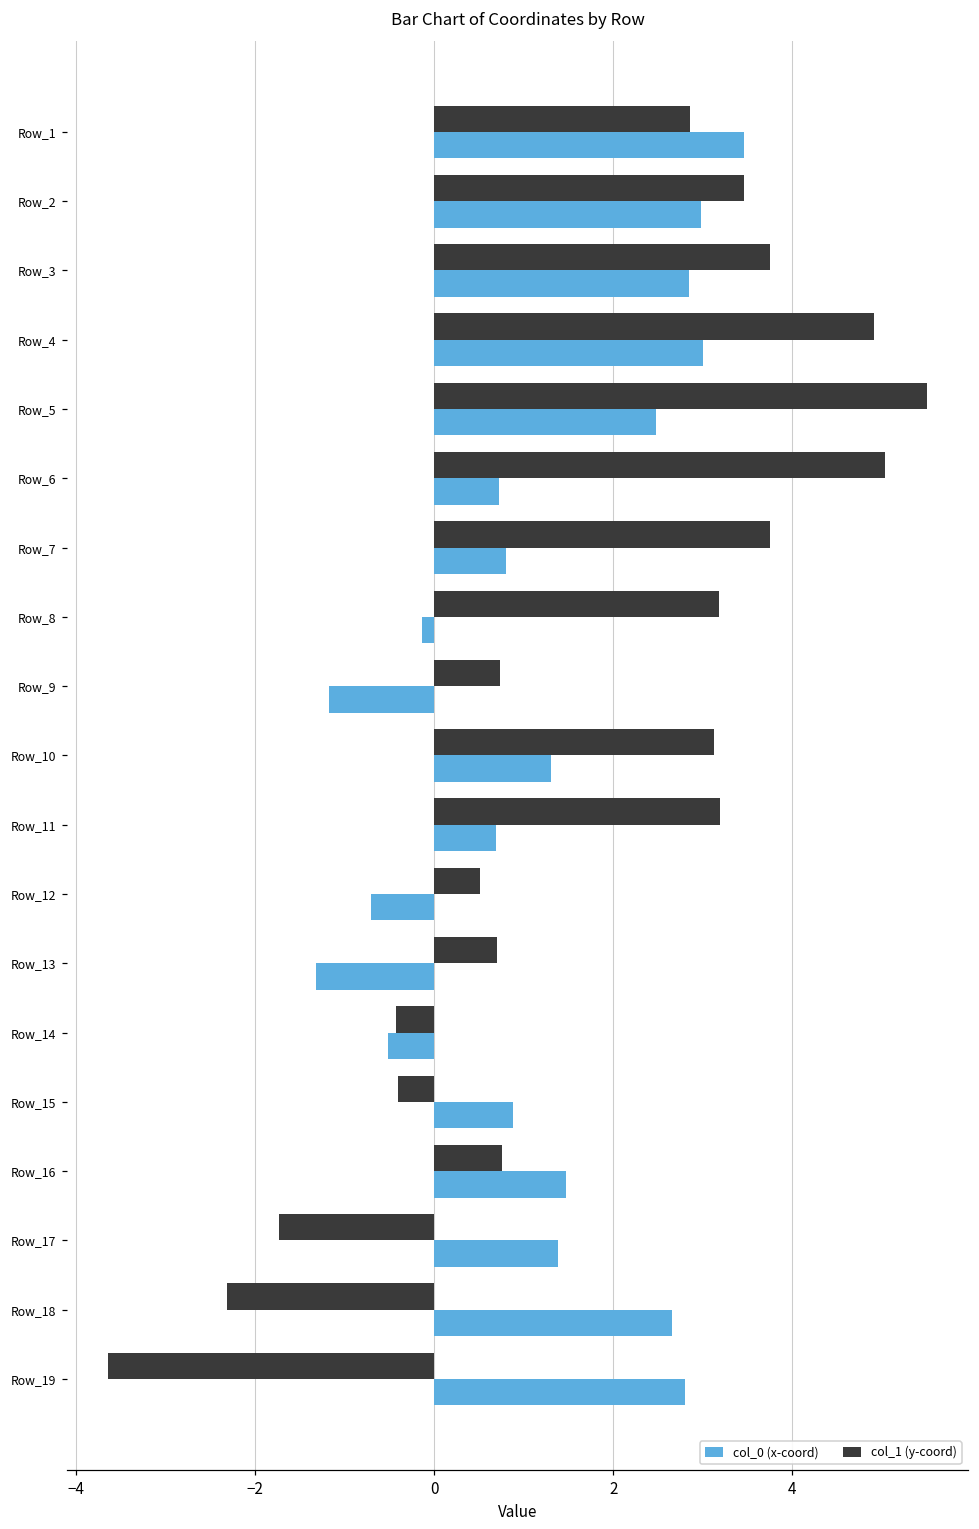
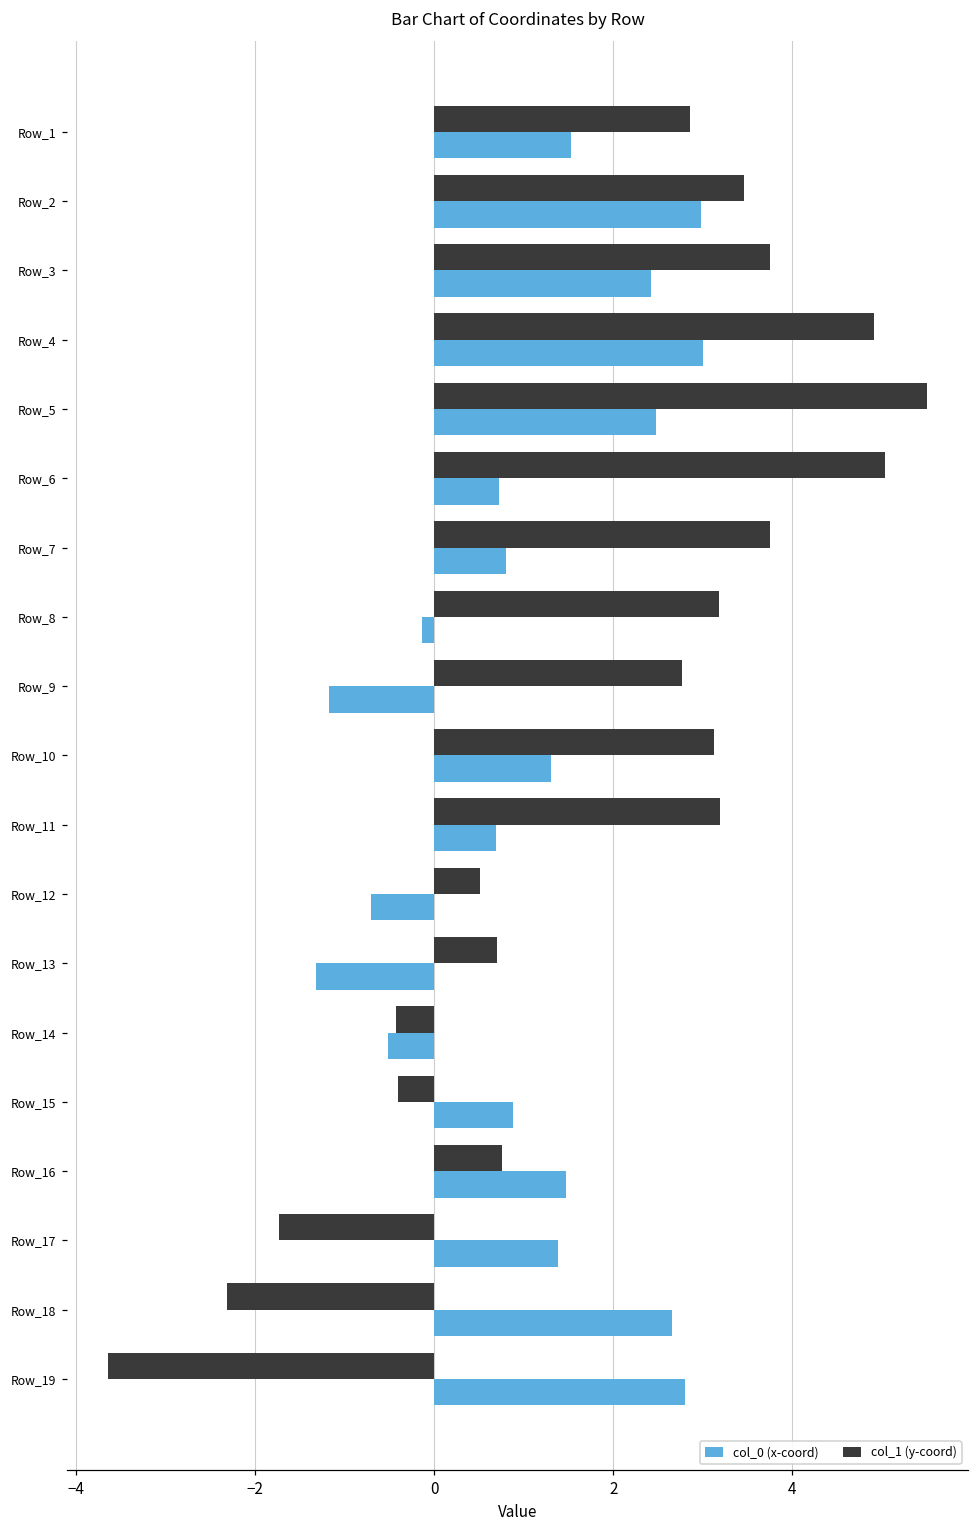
col_0 (x-coord), Row_1: 3.5 -> 1.5
col_0 (x-coord), Row_3: 2.8 -> 2.4
col_1 (y-coord), Row_9: 0.7 -> 2.8
